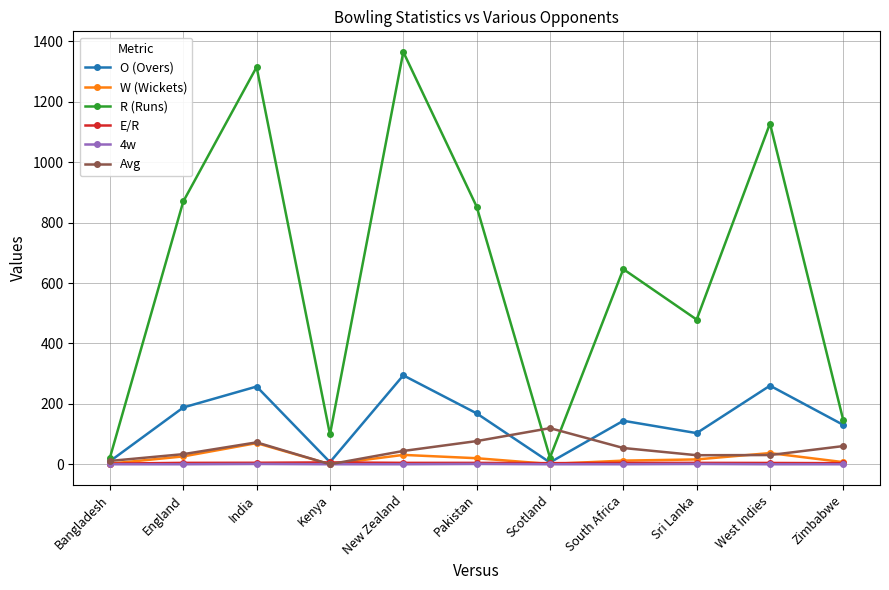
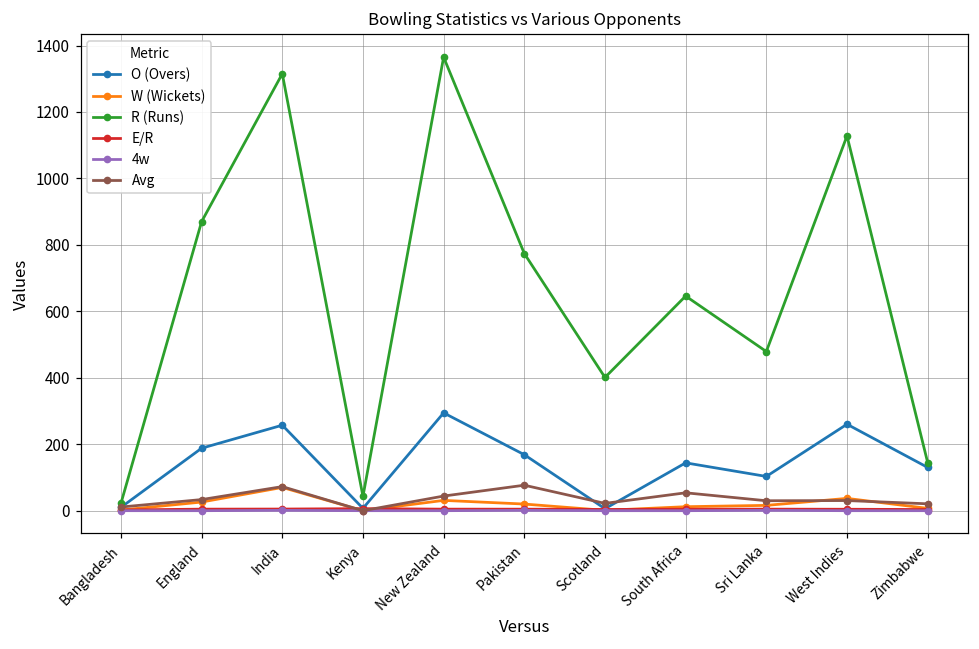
R (Runs), Kenya: 100 -> 40
R (Runs), Pakistan: 850 -> 770
R (Runs), Scotland: 20 -> 400
Avg, Scotland: 120 -> 20
Avg, Zimbabwe: 60 -> 20
